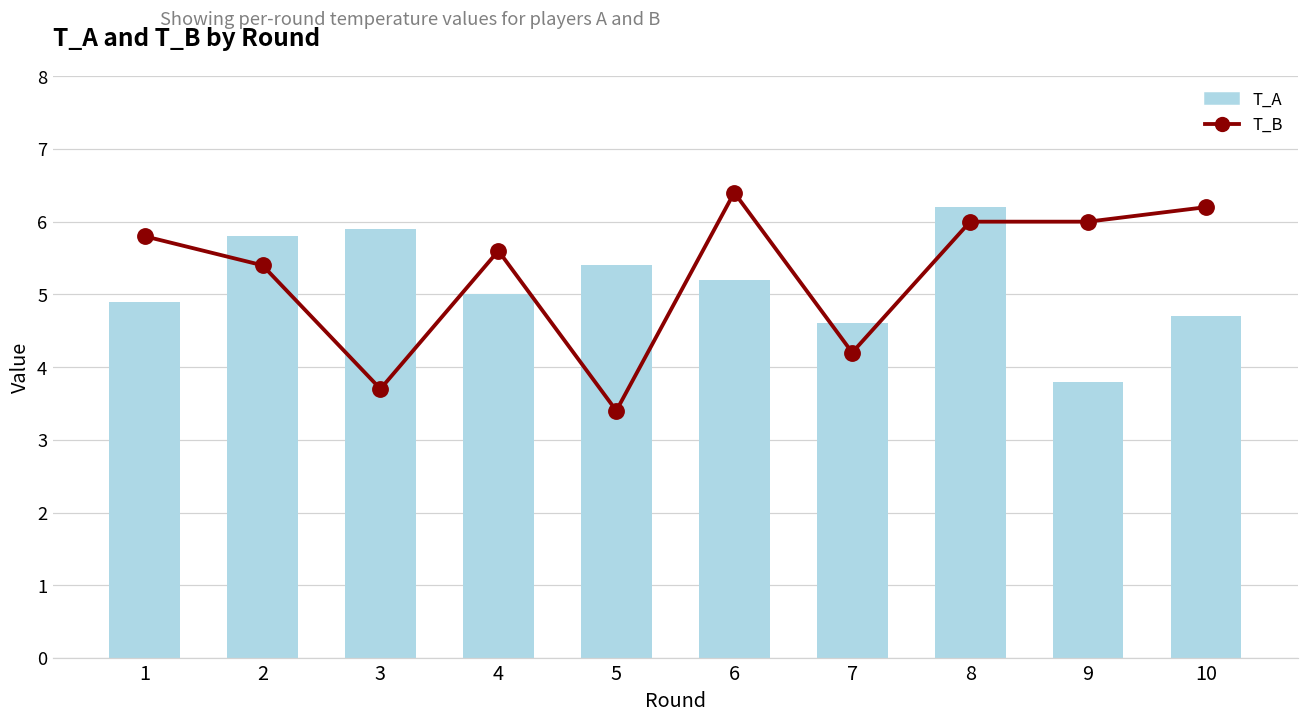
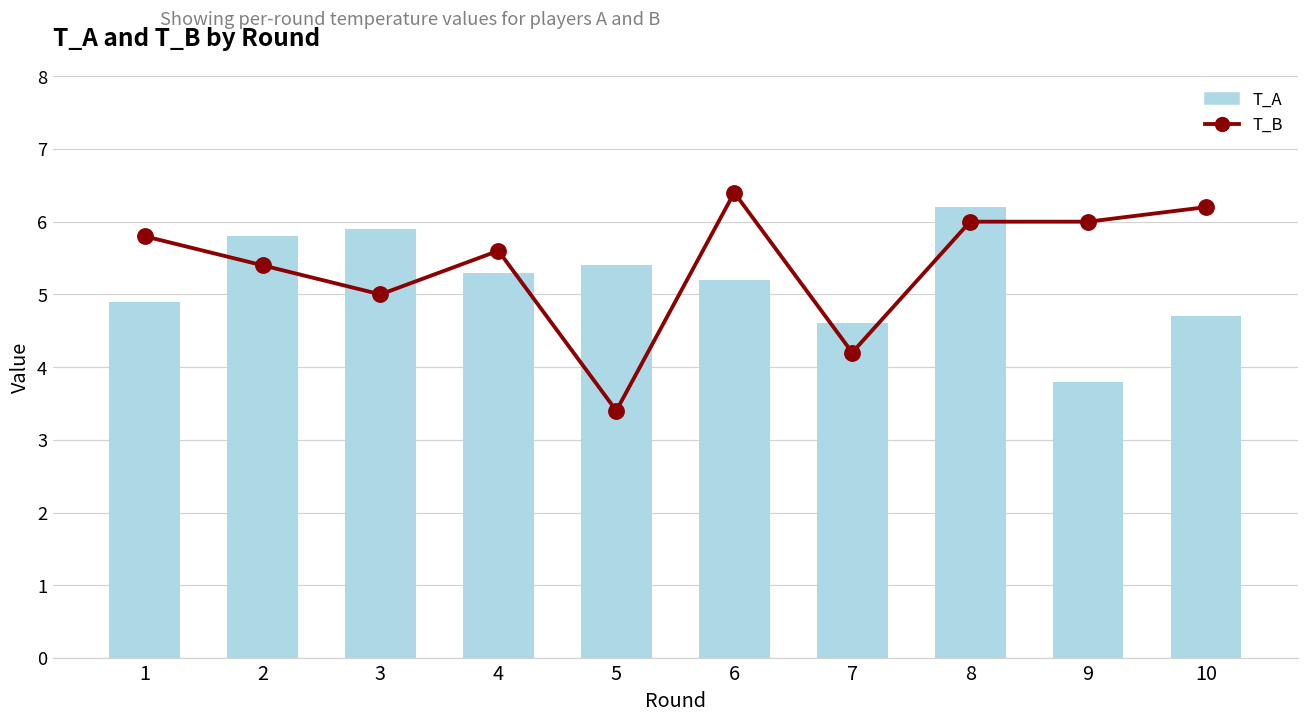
T_B, 3: 3.7 -> 5.0
T_A, 4: 5.0 -> 5.3
